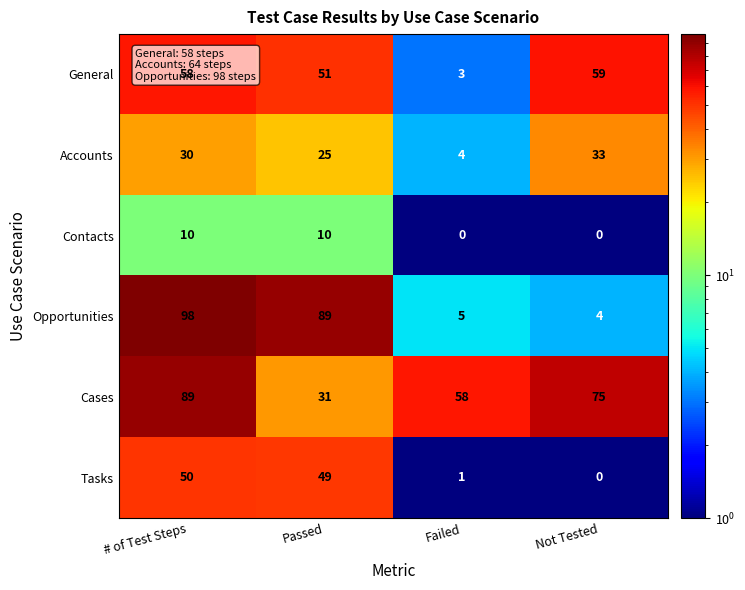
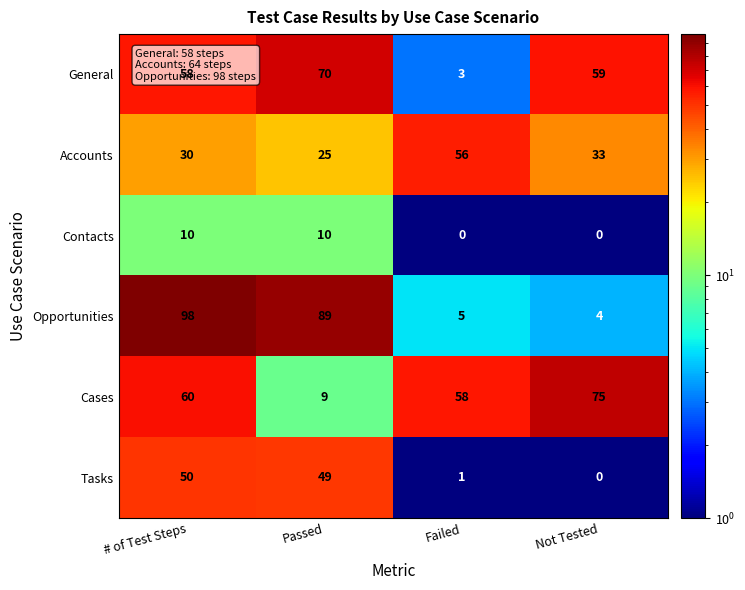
General, Passed: 51 -> 70
Accounts, Failed: 4 -> 56
Cases, # of Test Steps: 89 -> 60
Cases, Passed: 31 -> 9
